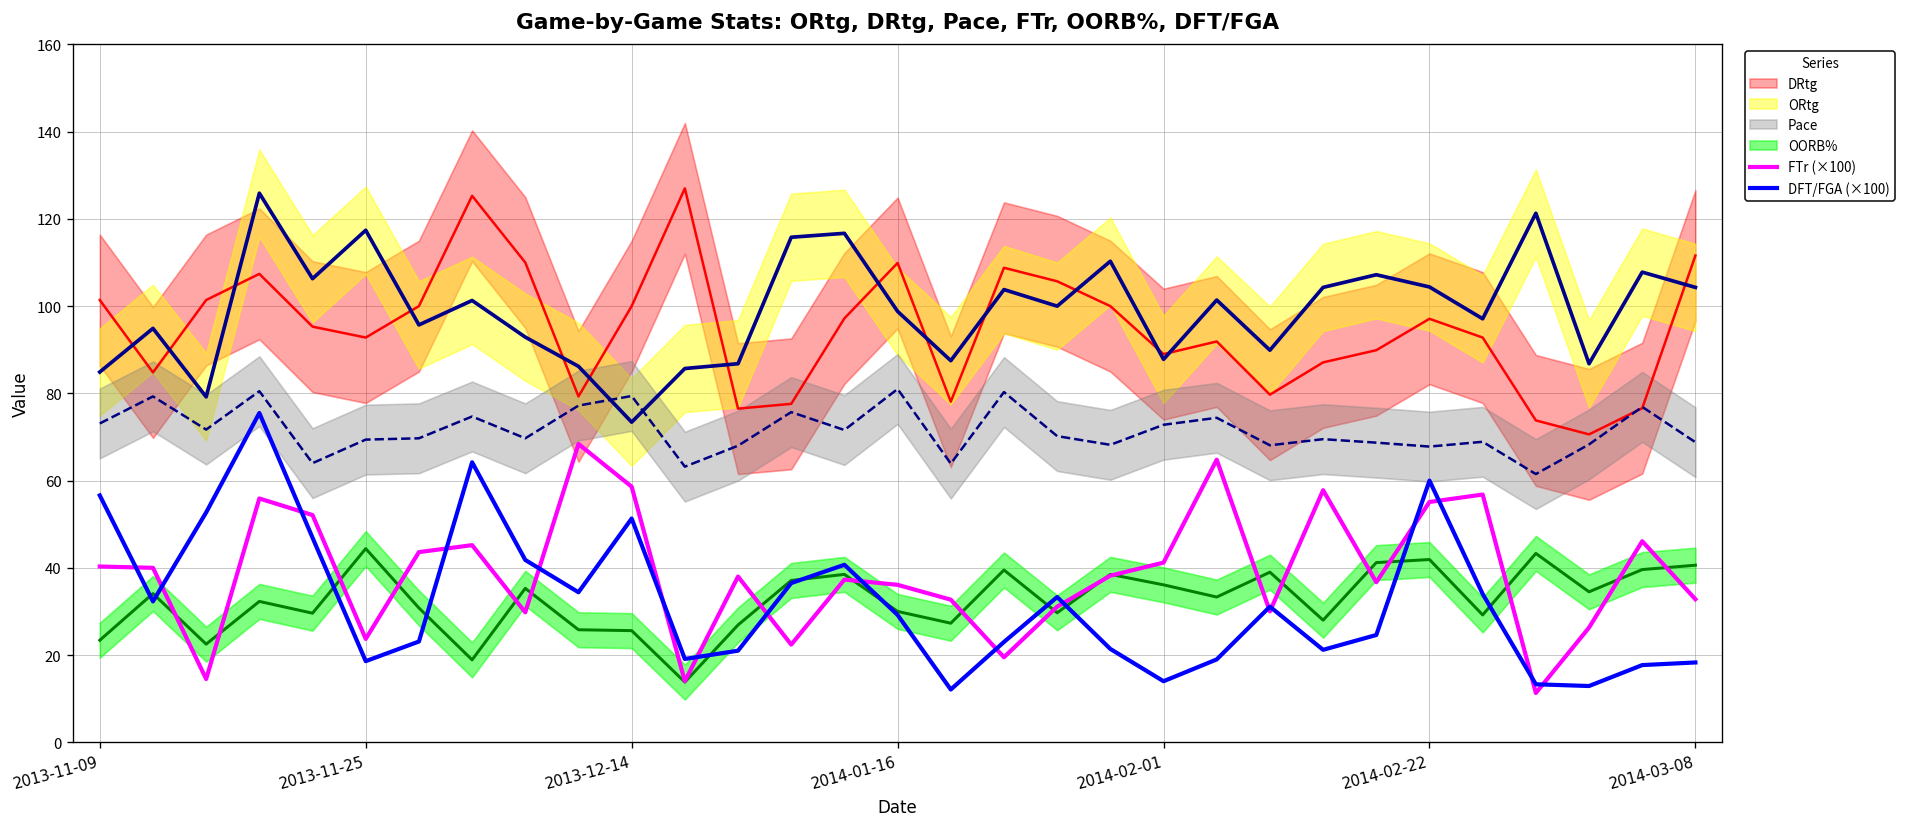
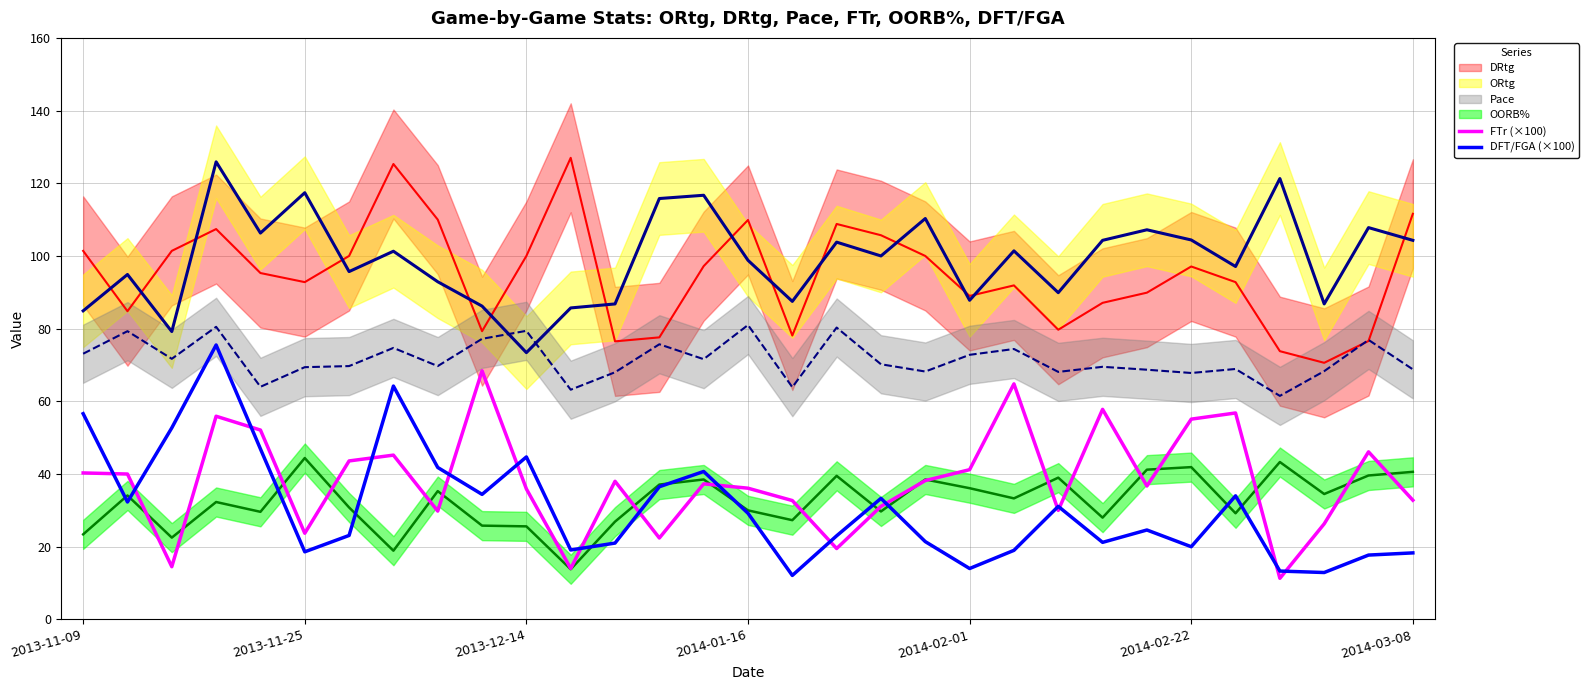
FTr (×100), 2013-12-14: 59 -> 36
DFT/FGA (×100), 2013-12-14: 51 -> 45
DFT/FGA (×100), 2014-02-22: 60 -> 20
